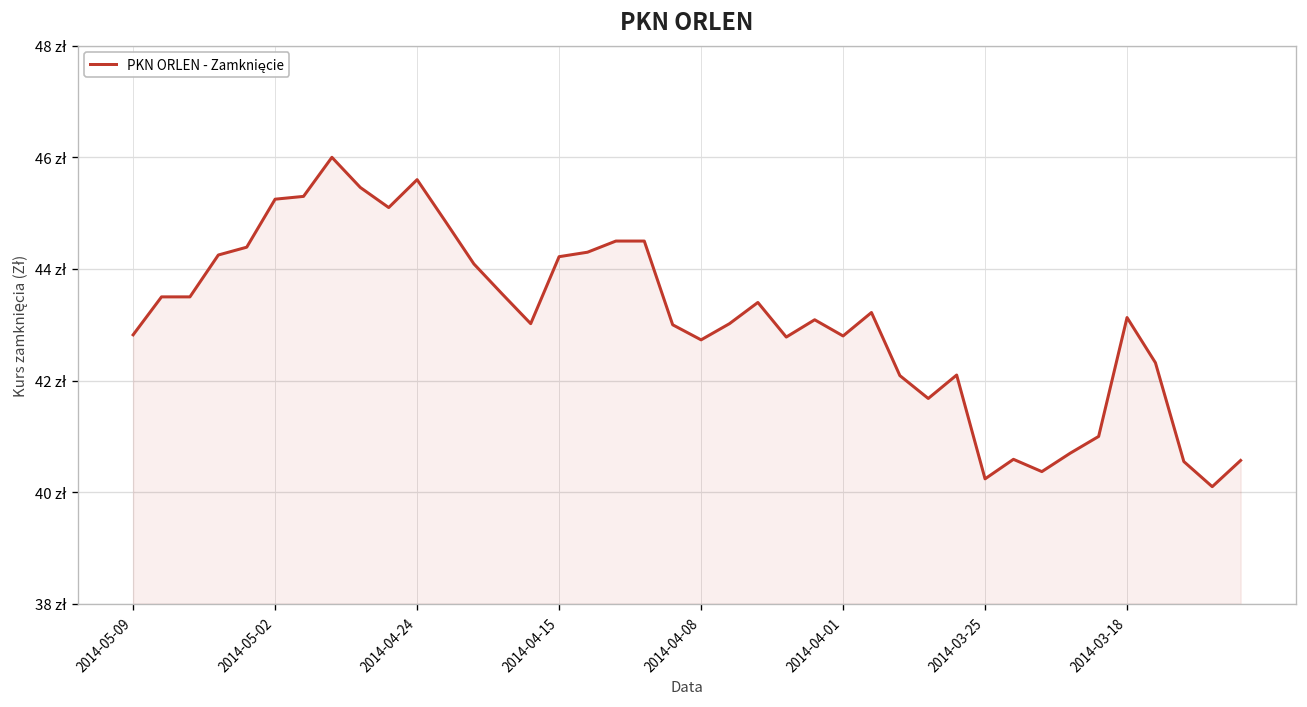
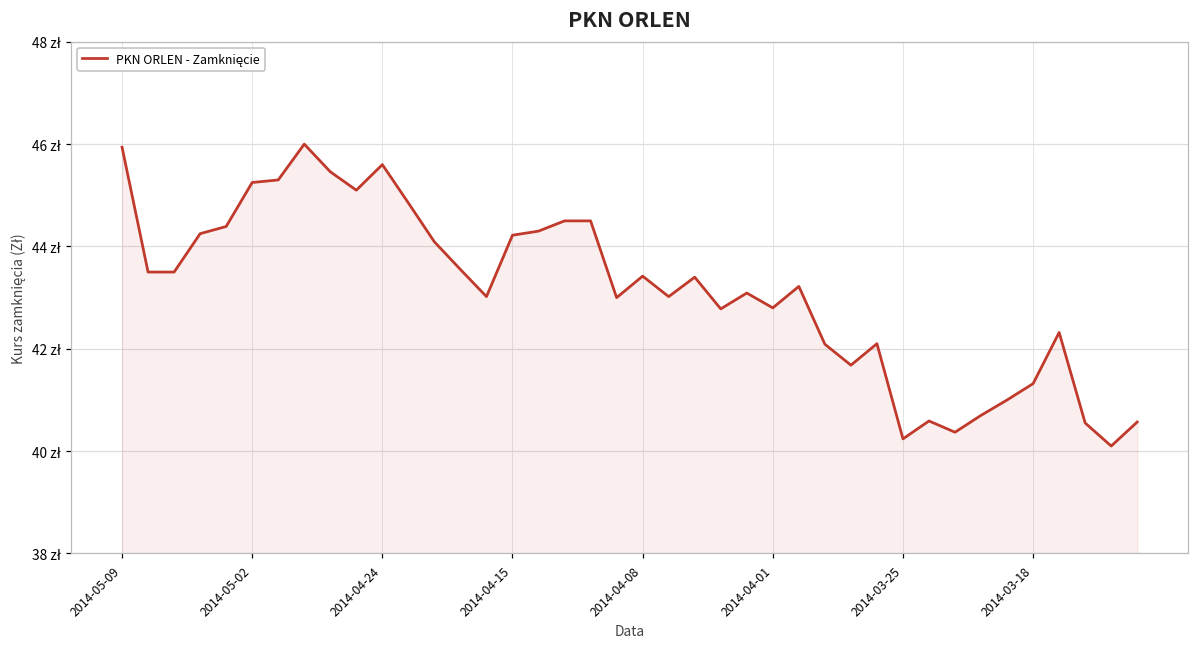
2014-05-09: 42.8 zł -> 45.9 zł
2014-04-08: 42.7 zł -> 43.4 zł
2014-03-18: 43.1 zł -> 41.3 zł
